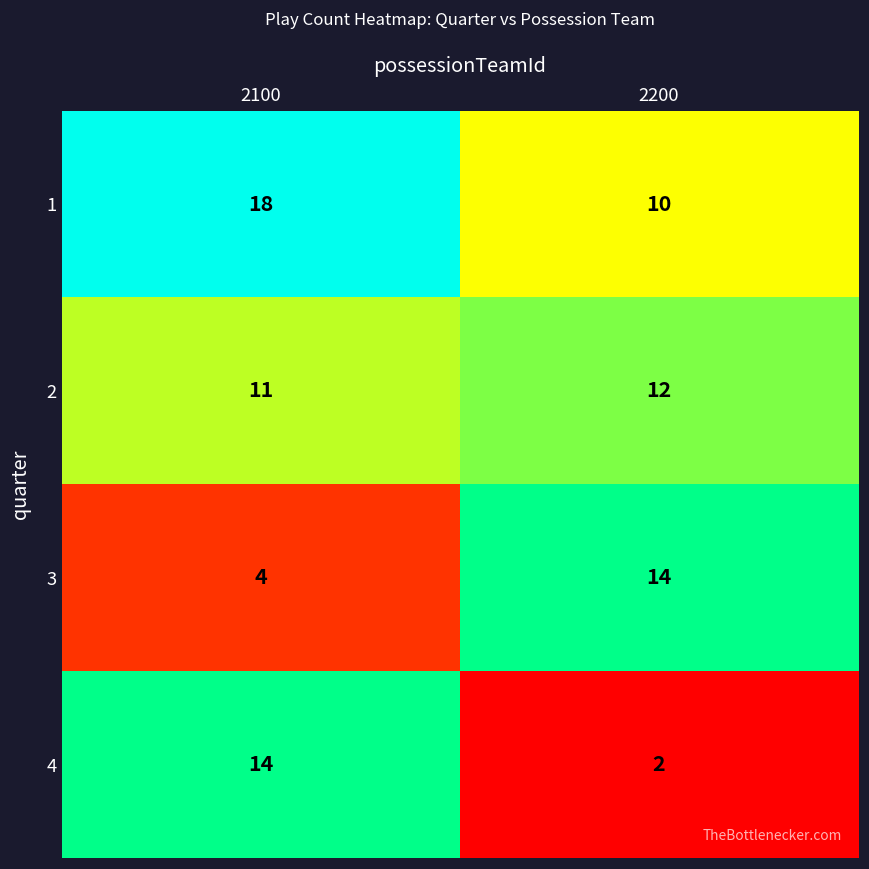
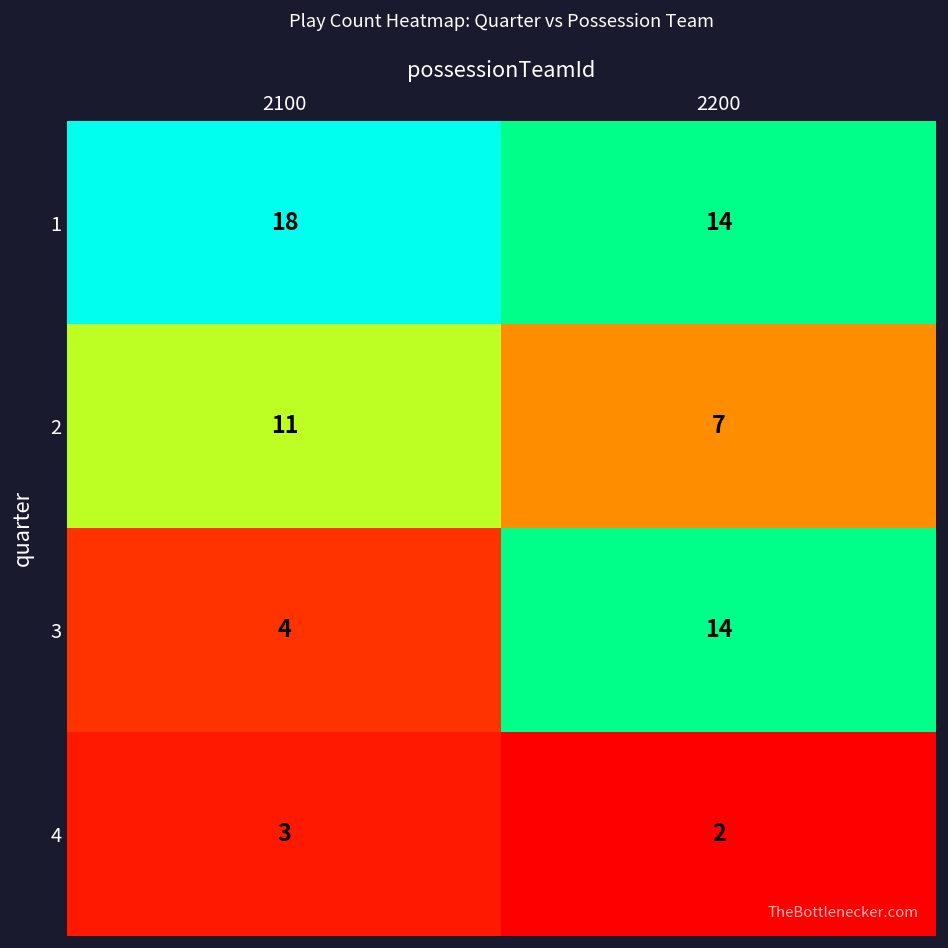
1, 2200: 10 -> 14
2, 2200: 12 -> 7
4, 2100: 14 -> 3
